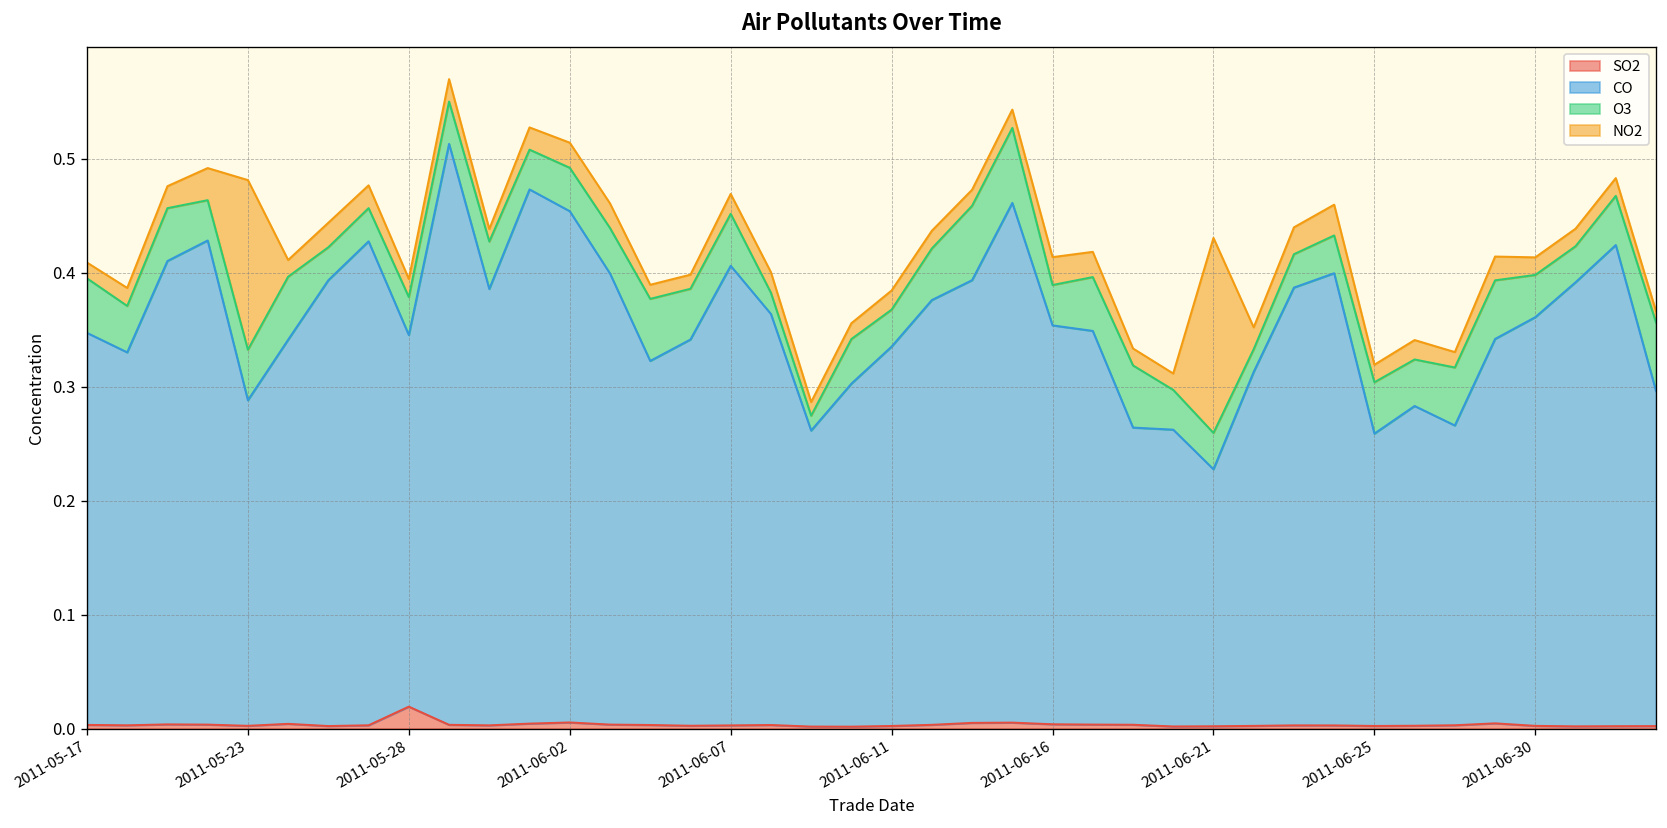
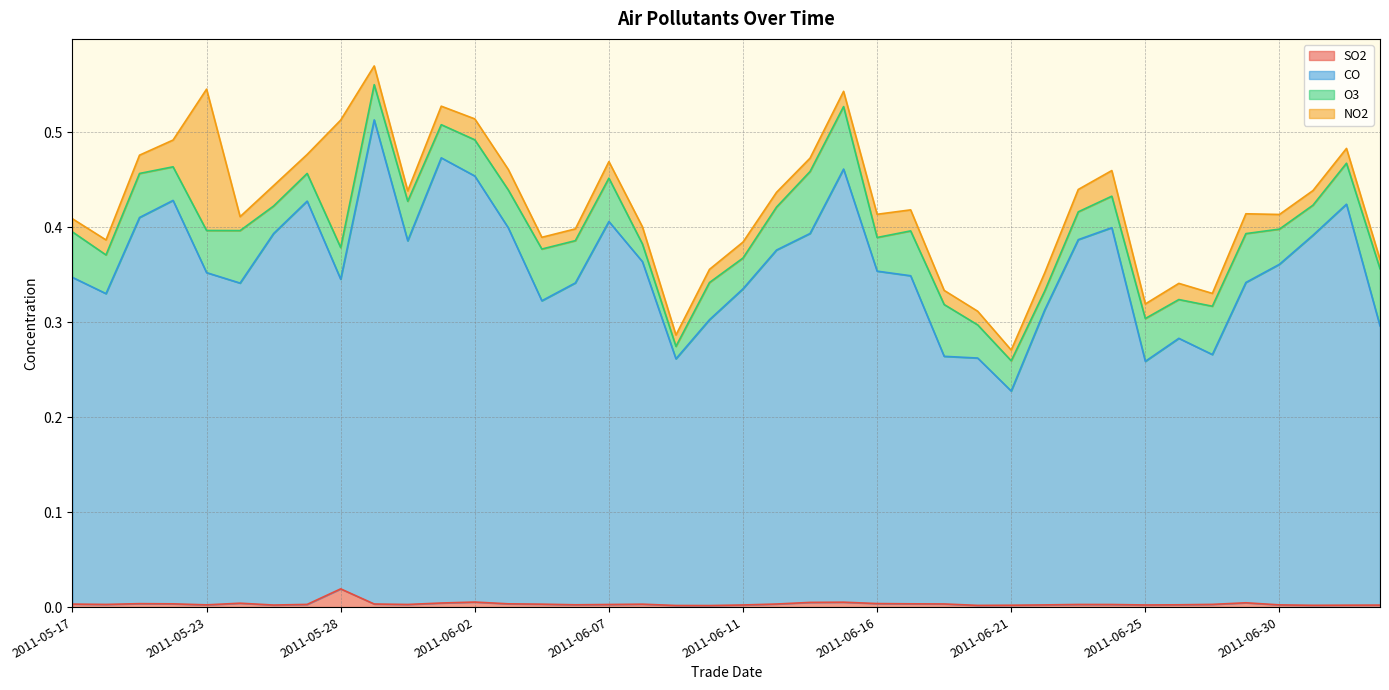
CO, 2011-05-23: 0.29 -> 0.35
NO2, 2011-05-28: 0.02 -> 0.13
NO2, 2011-06-21: 0.17 -> 0.01
